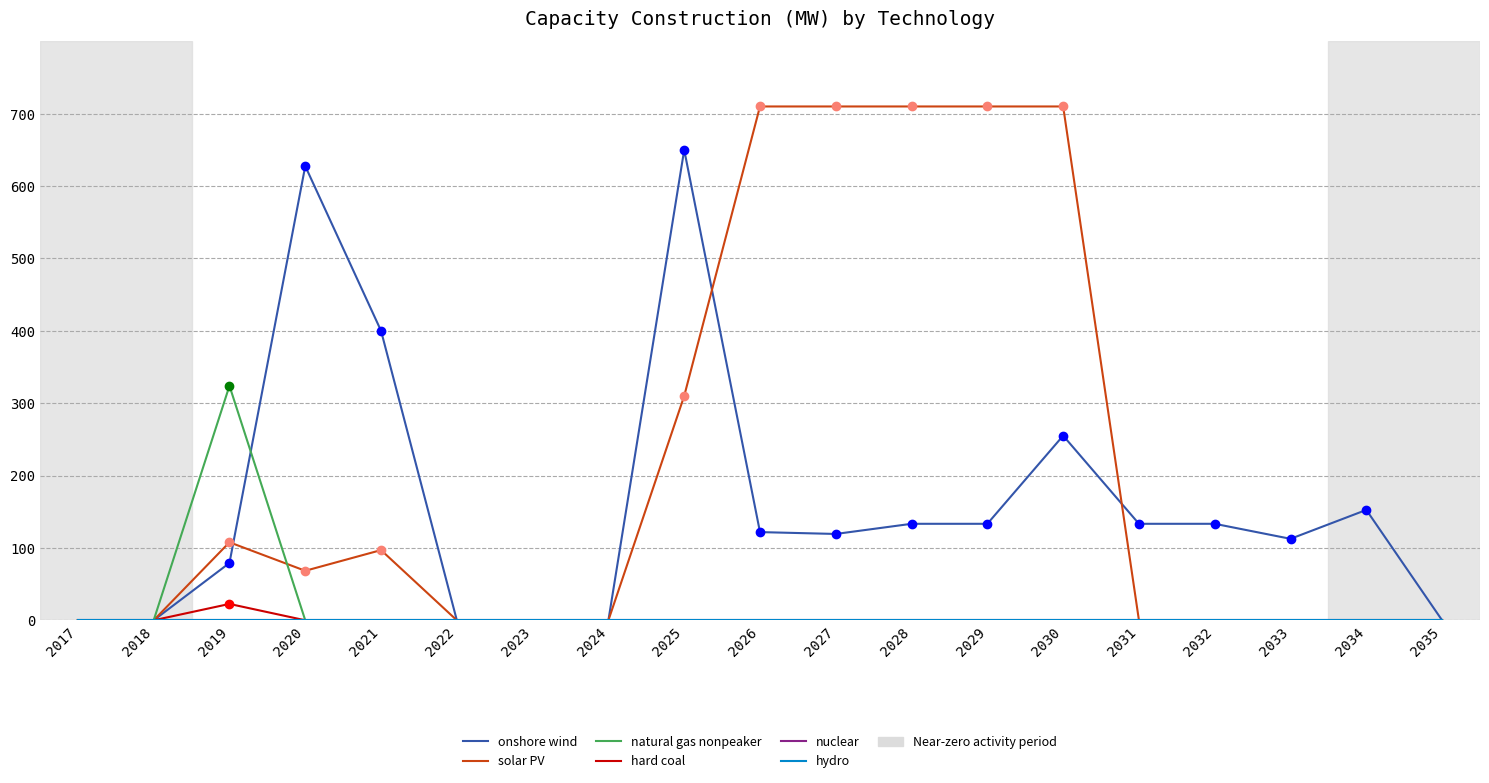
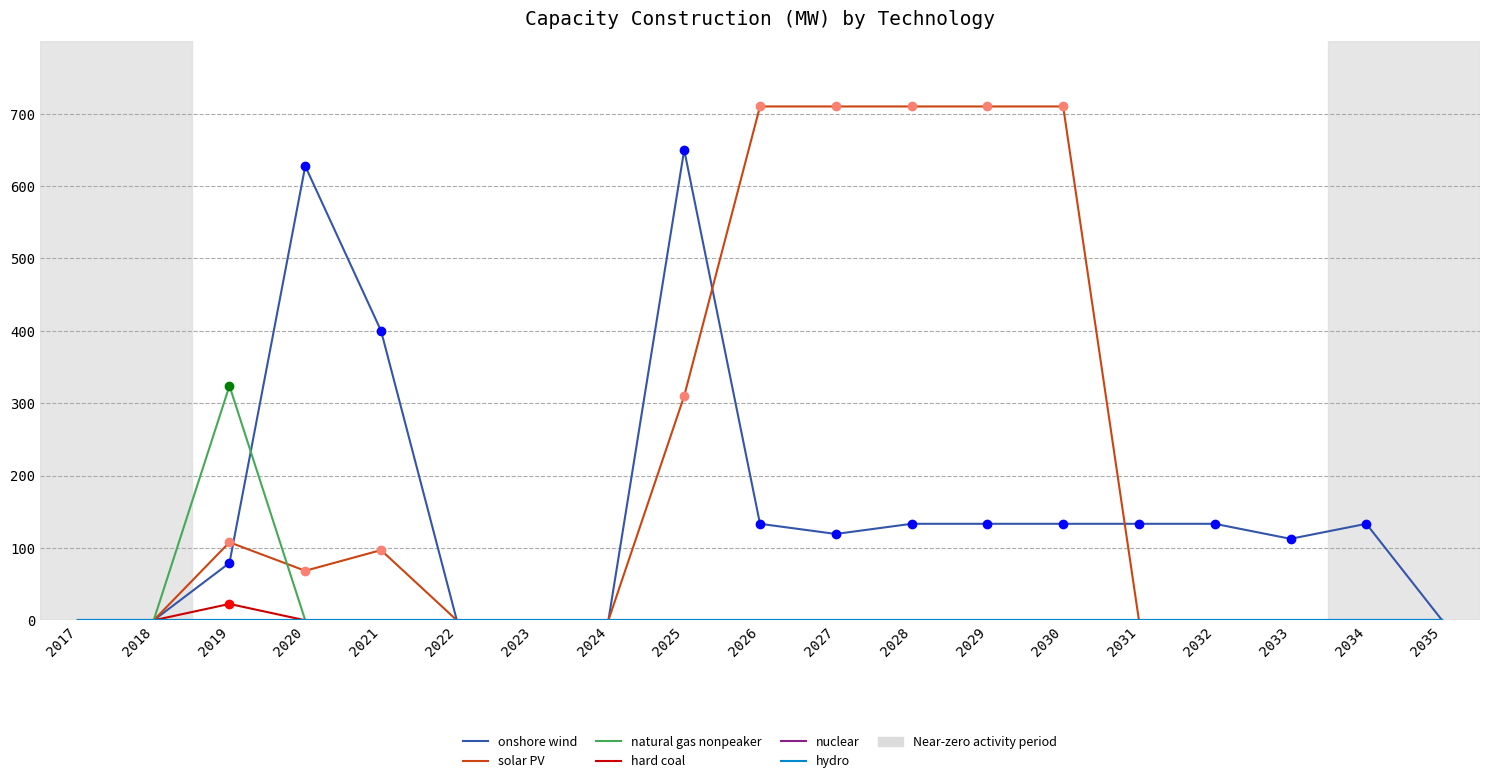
onshore wind, 2026: 120 -> 130
onshore wind, 2030: 260 -> 130
onshore wind, 2034: 150 -> 130
